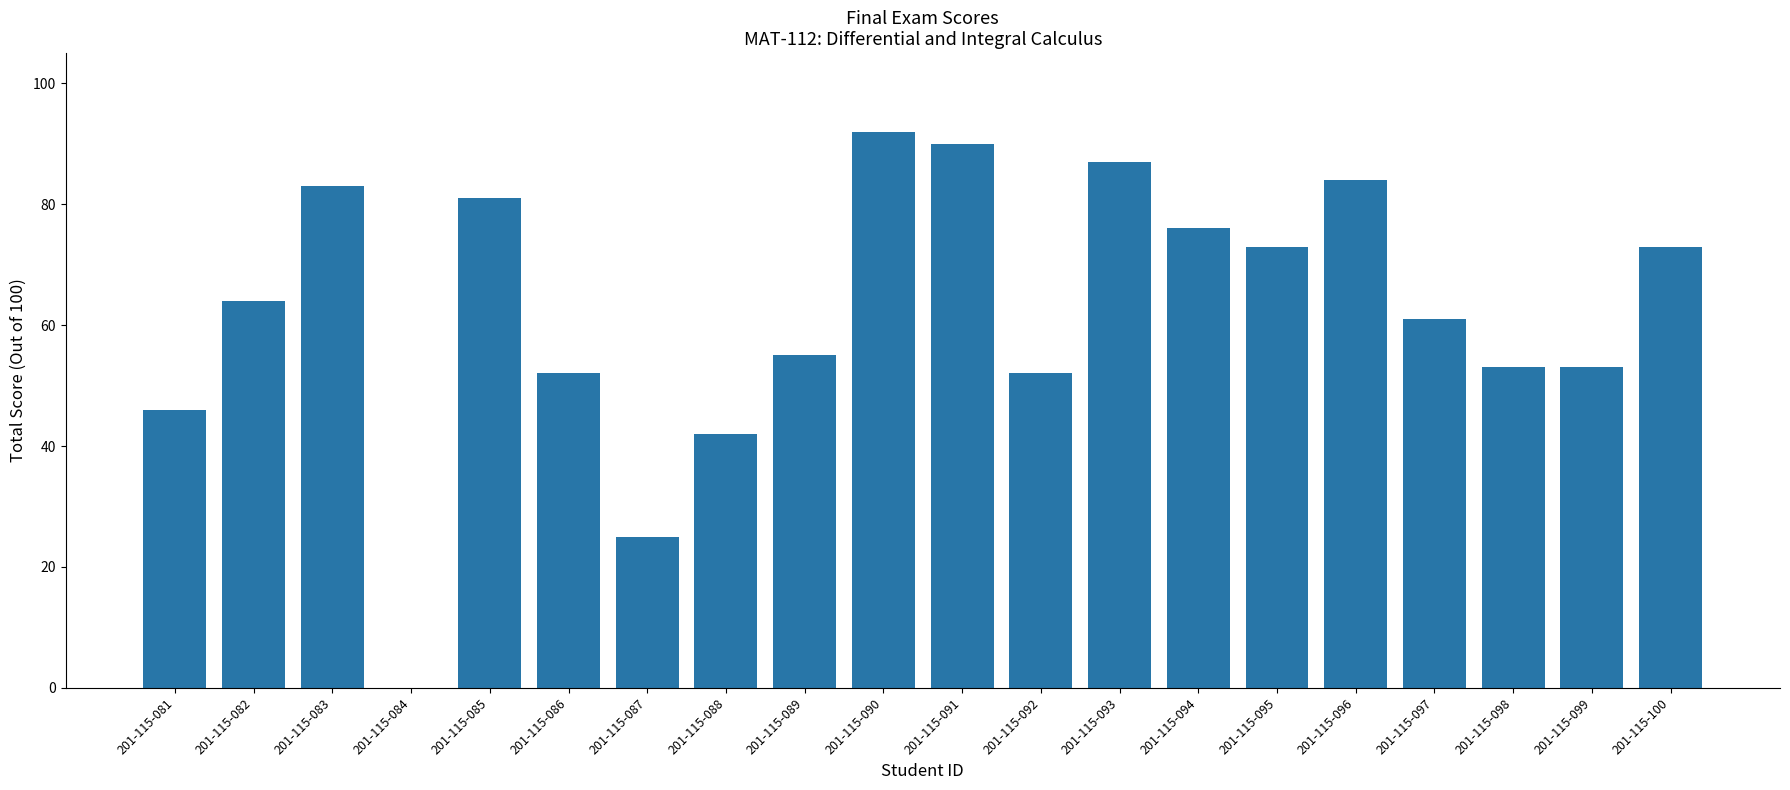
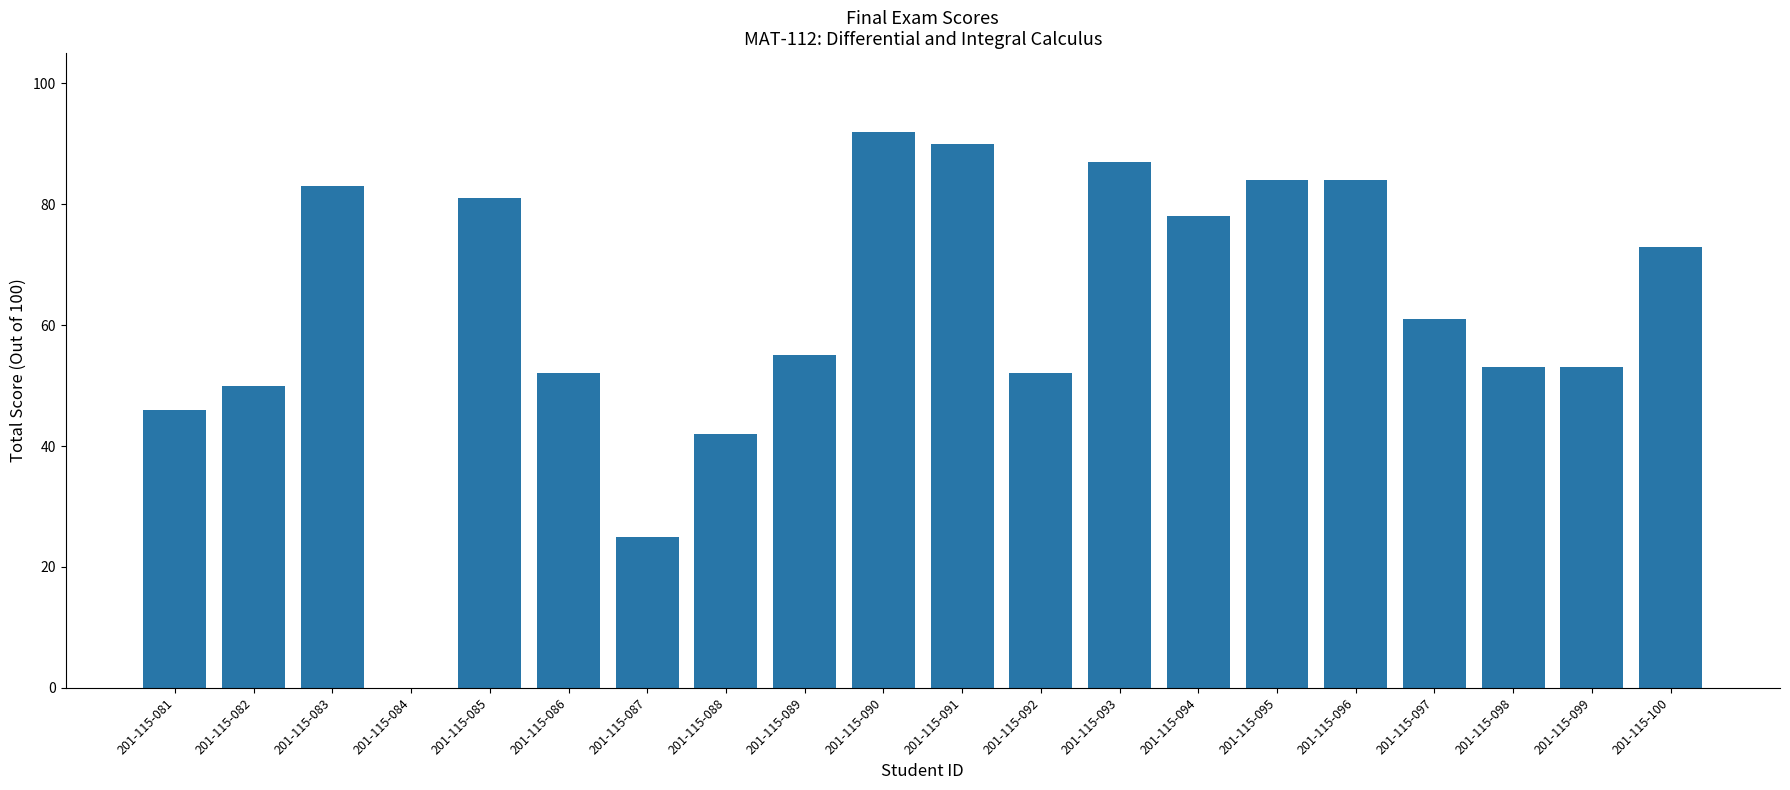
201-115-082: 64 -> 50
201-115-094: 76 -> 78
201-115-095: 73 -> 84
